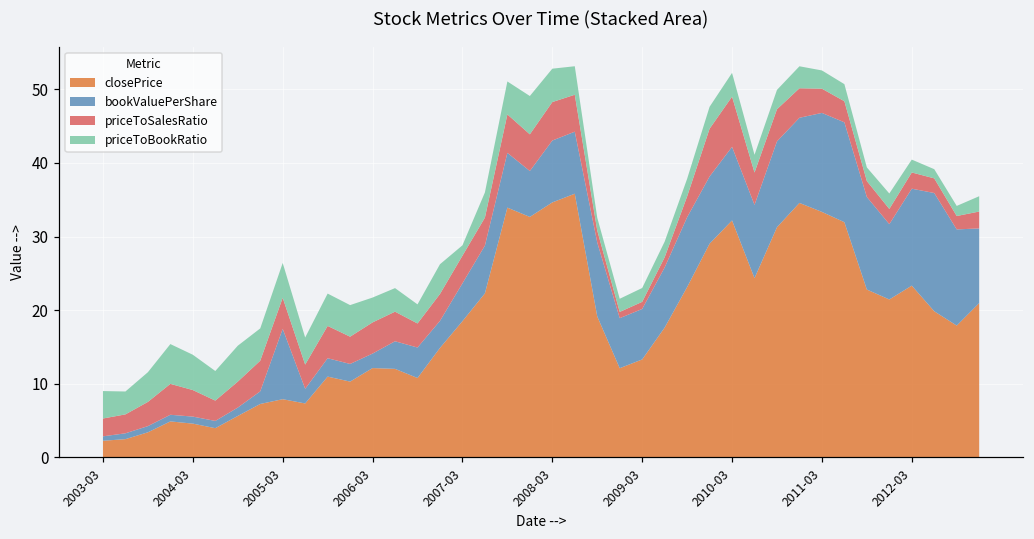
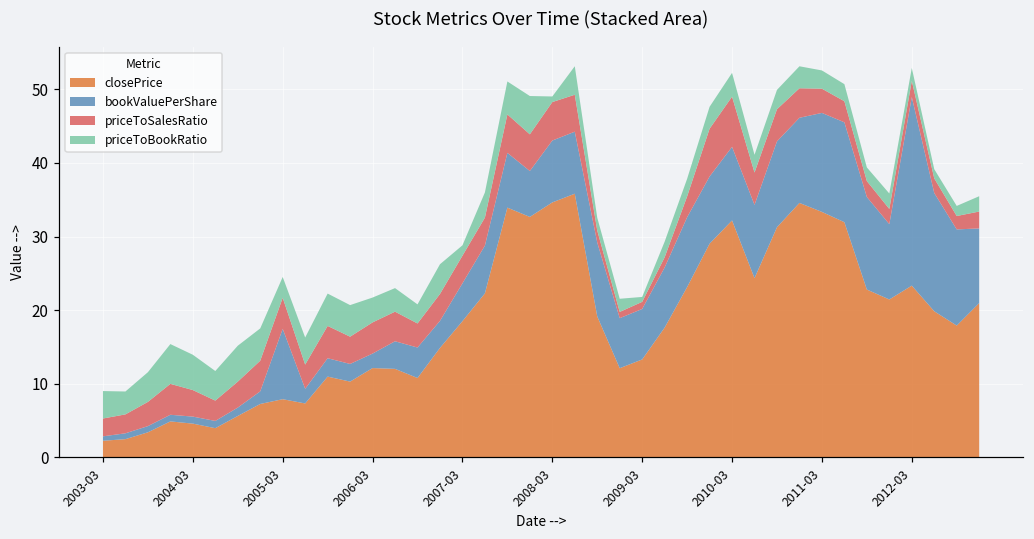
priceToBookRatio, 2005-03: 5 -> 3
priceToBookRatio, 2008-03: 5 -> 1
priceToBookRatio, 2009-03: 2 -> 1
bookValuePerShare, 2012-03: 13 -> 26
